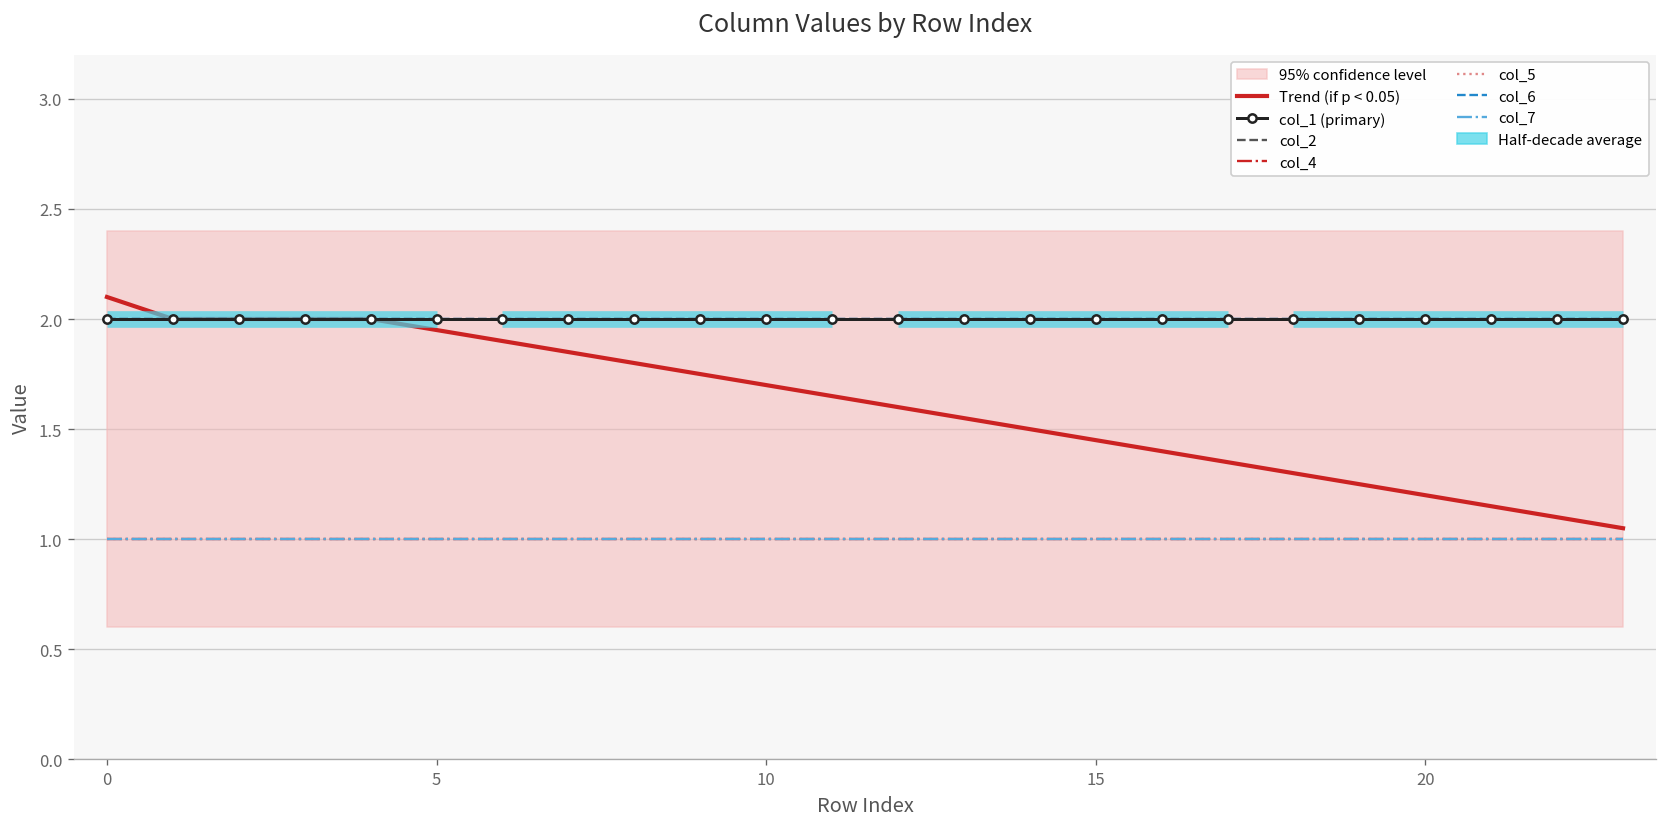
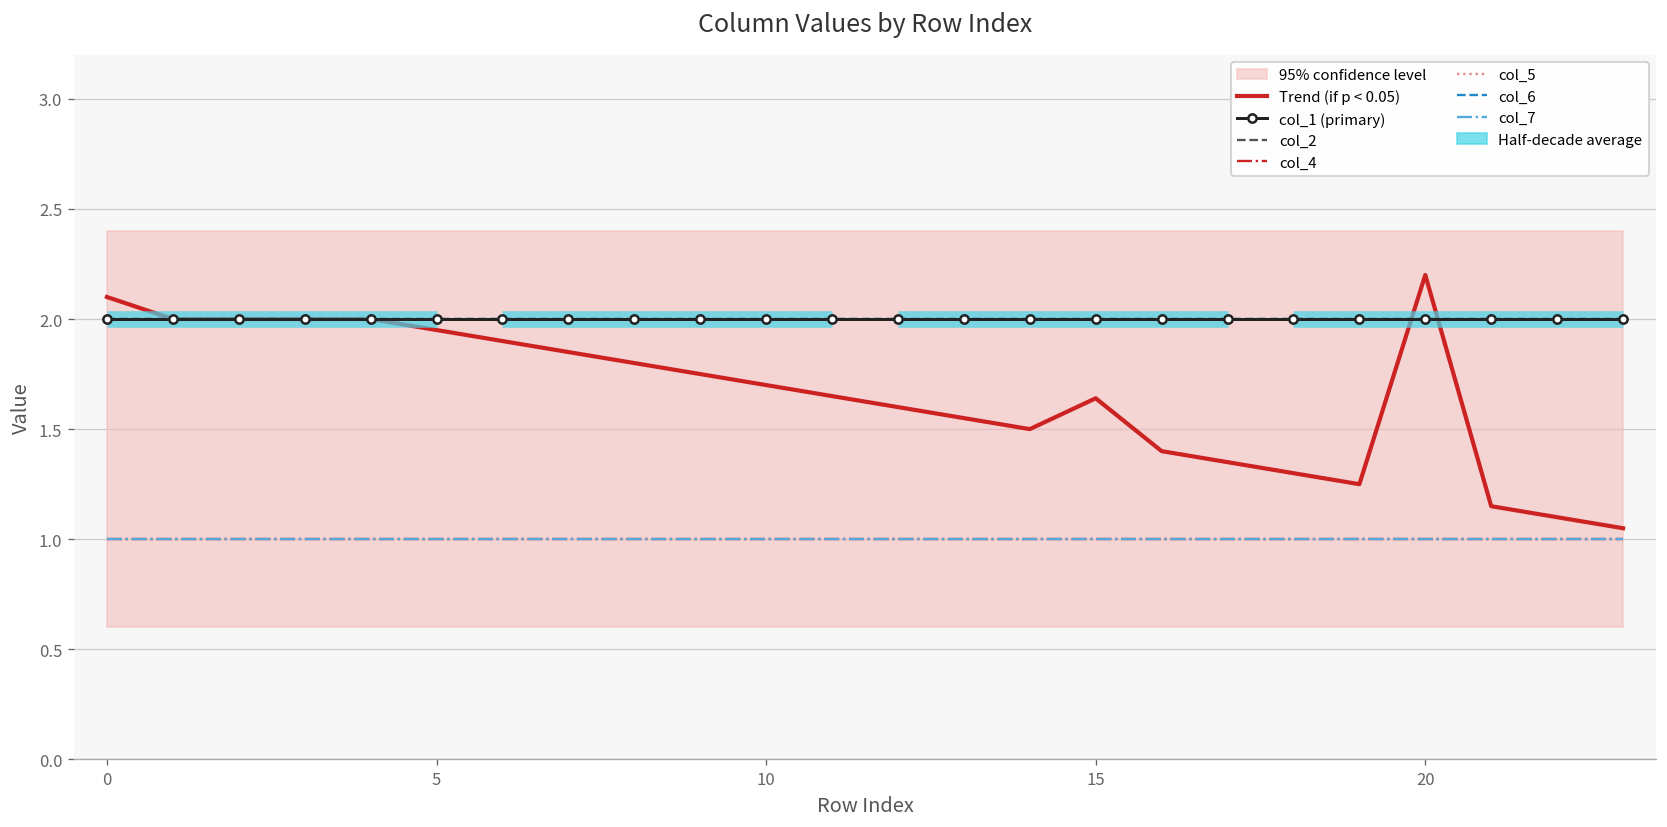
Trend (if p < 0.05), 15: 1.45 -> 1.64
Trend (if p < 0.05), 20: 1.2 -> 2.2
